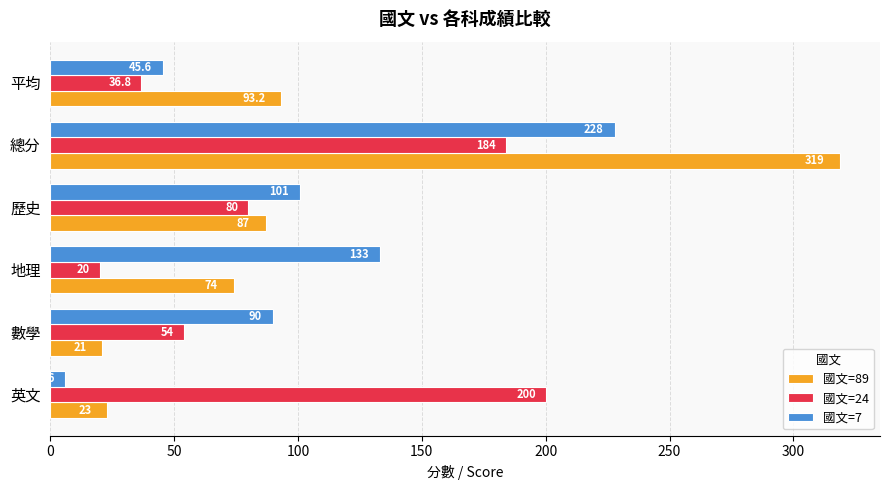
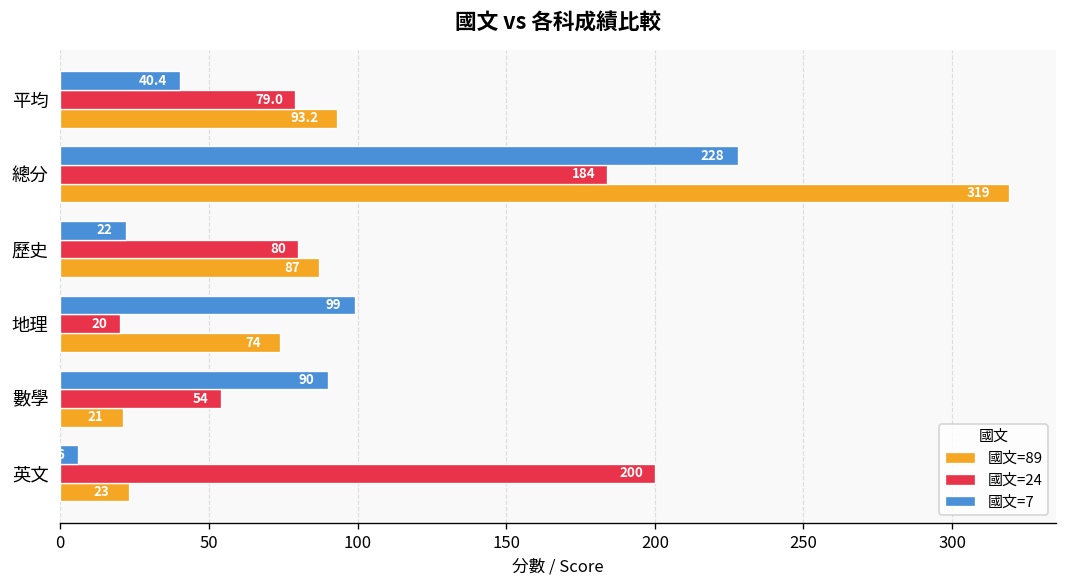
國文=7, 平均: 45.6 -> 40.4
國文=24, 平均: 36.8 -> 79.0
國文=7, 歷史: 101 -> 22
國文=7, 地理: 133 -> 99
